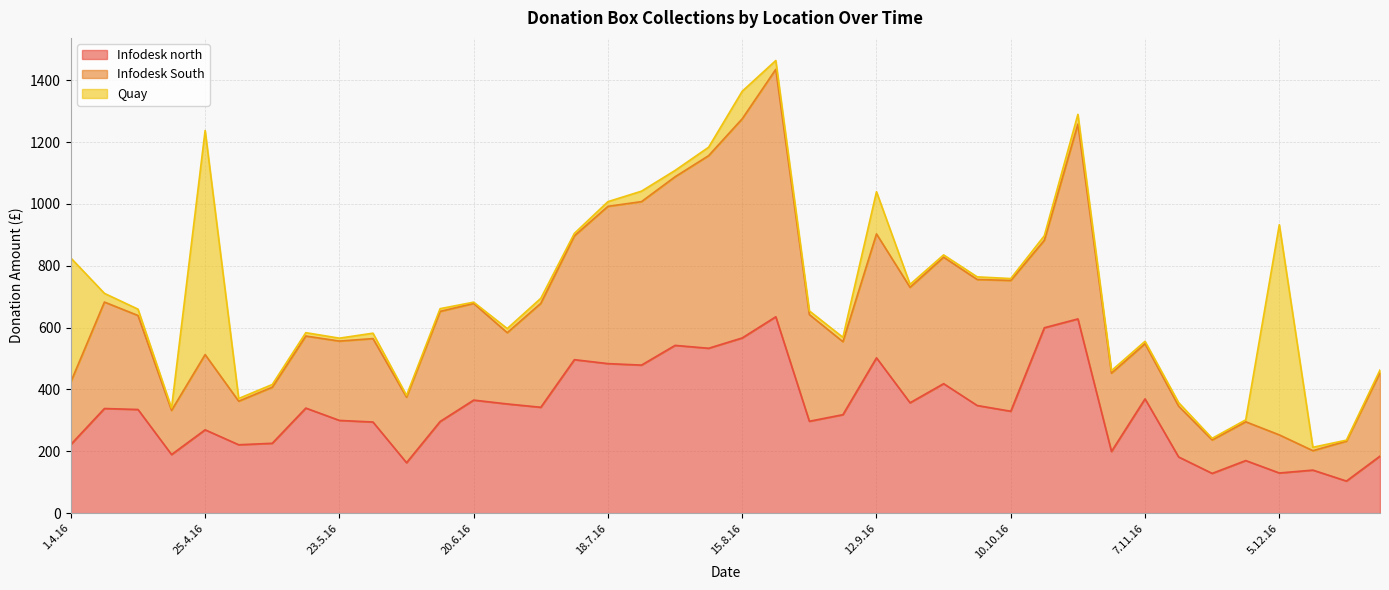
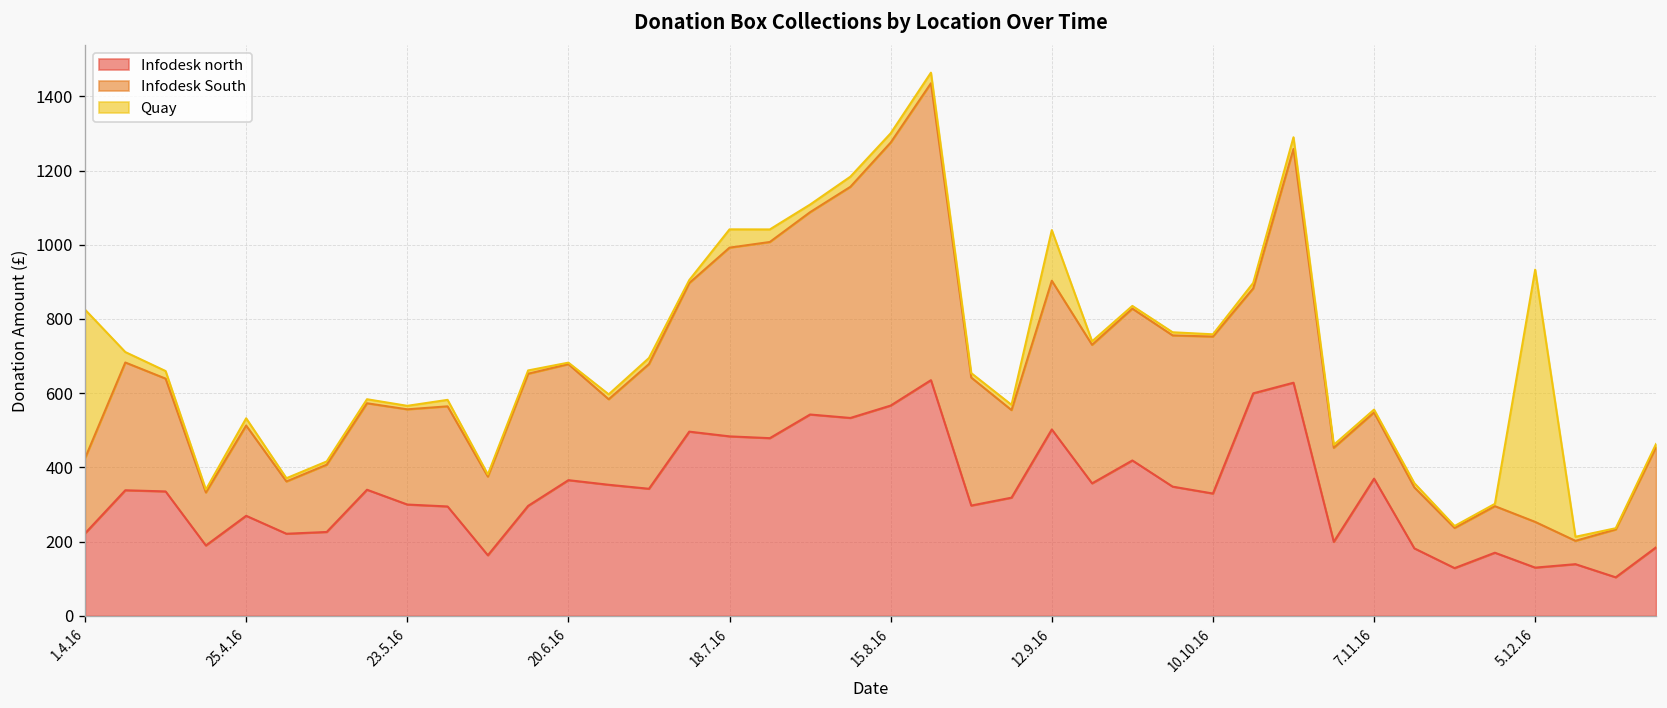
Quay, 25.4.16: 720 -> 20
Quay, 18.7.16: 20 -> 50
Quay, 15.8.16: 90 -> 20
